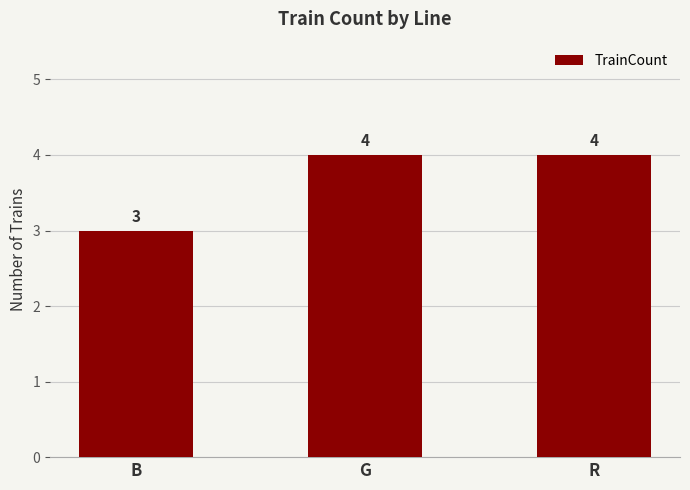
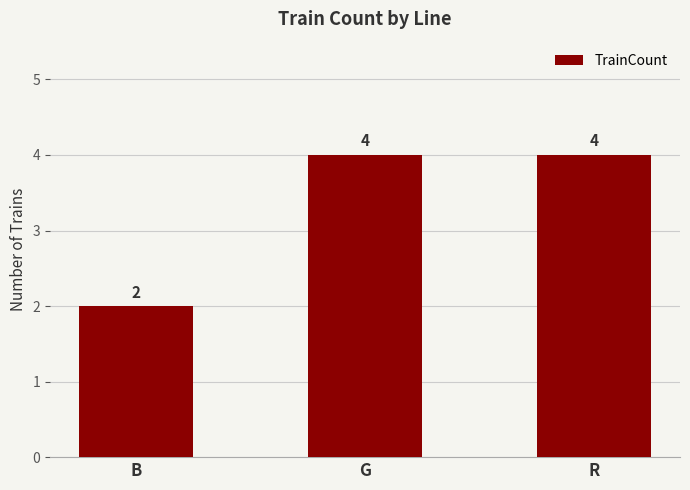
B: 3 -> 2
